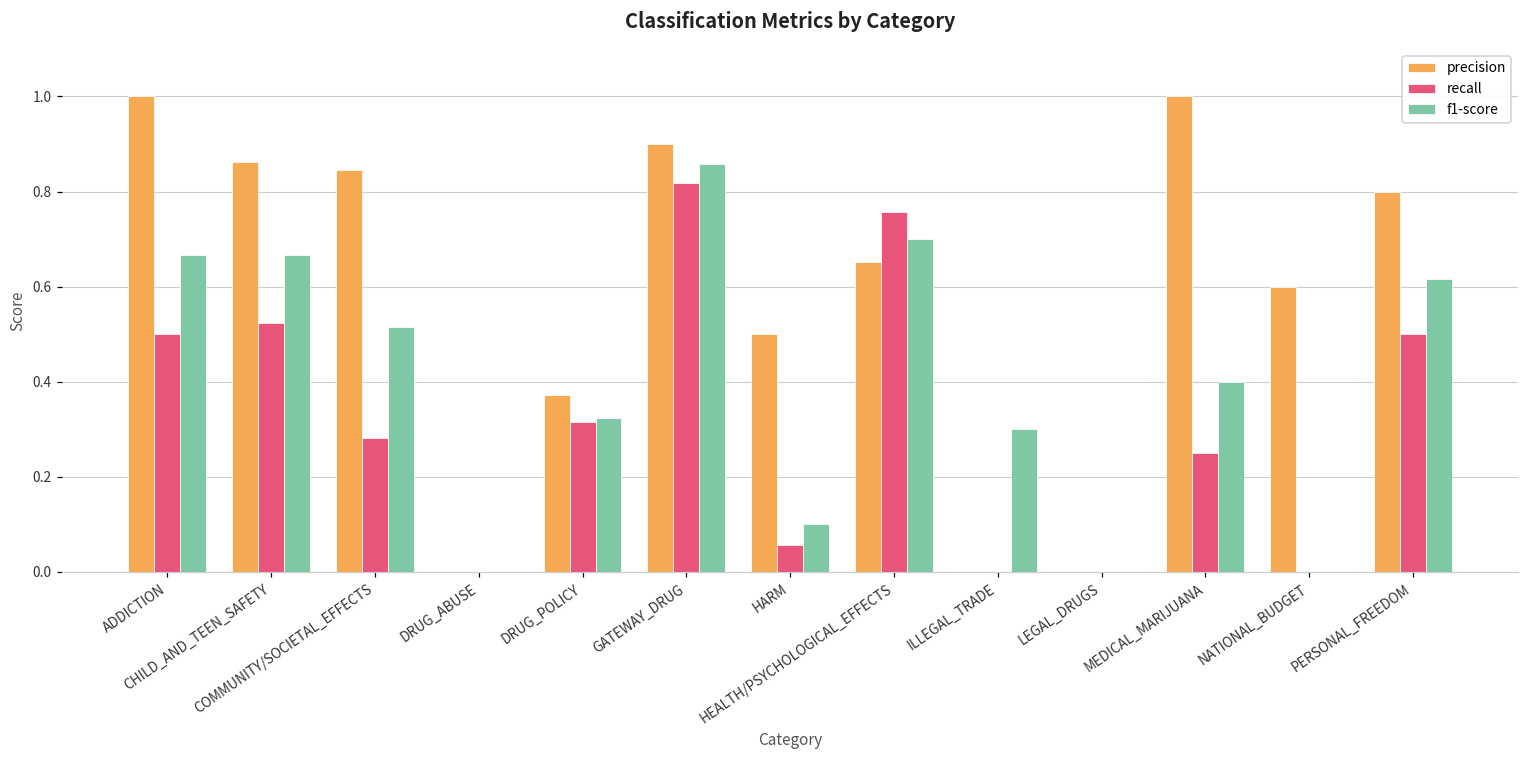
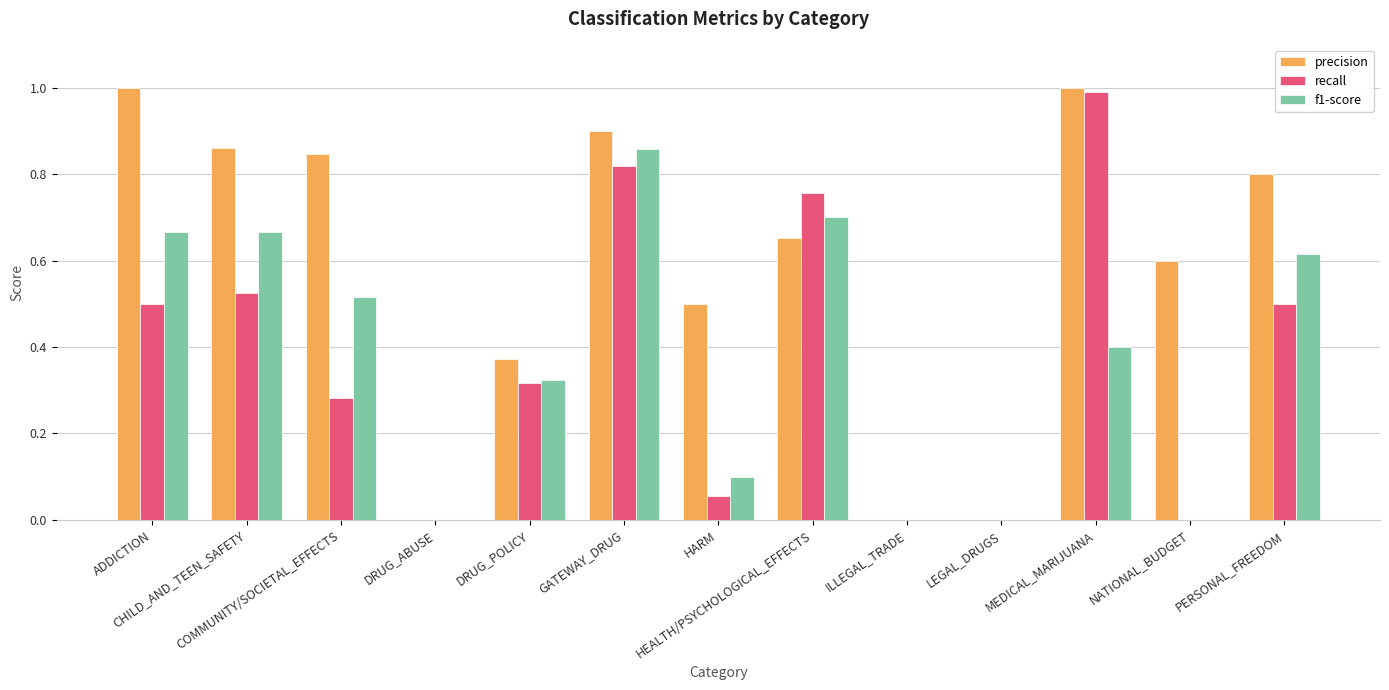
f1-score, ILLEGAL_TRADE: 0.3 -> 0.0
recall, MEDICAL_MARIJUANA: 0.25 -> 0.99
